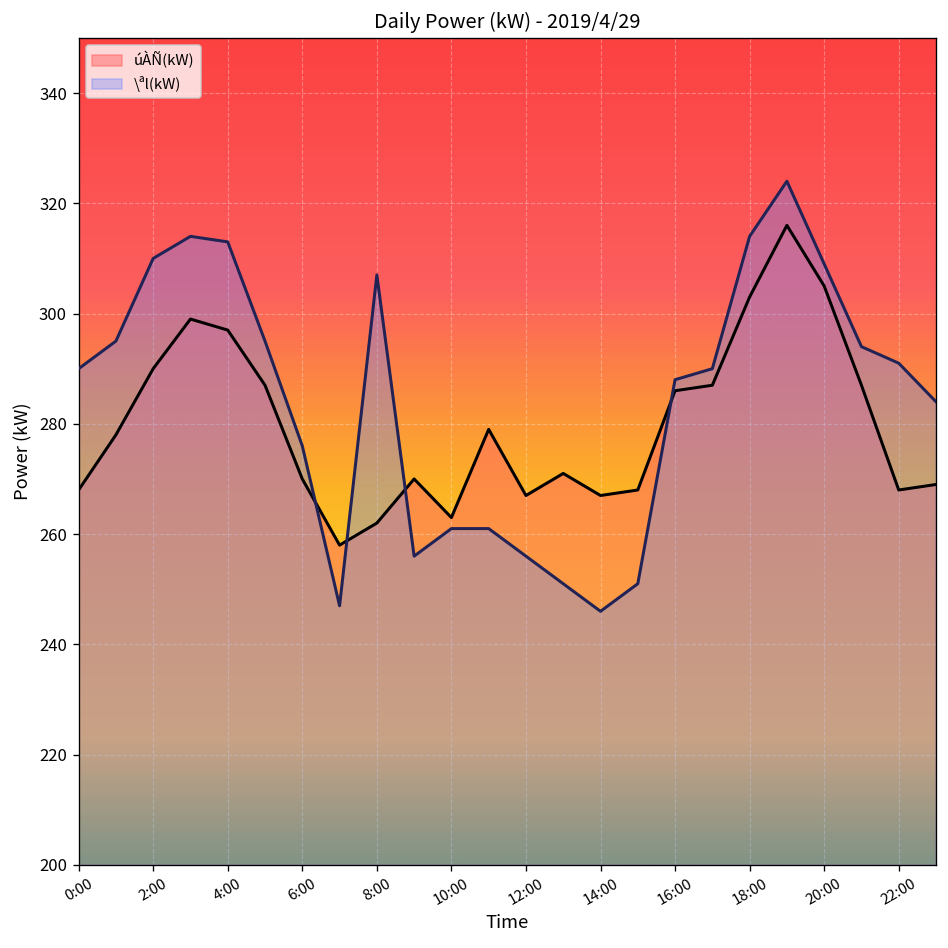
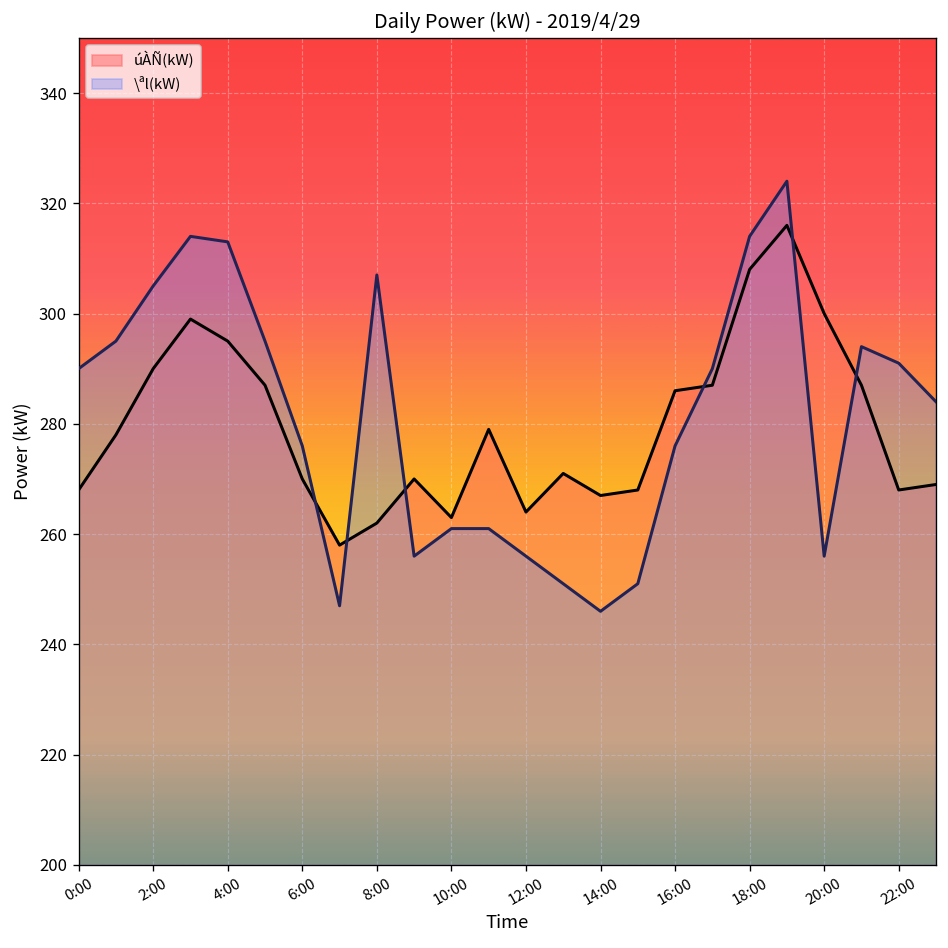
\ªl(kW), 2:00: 310 -> 305
úÀÑ(kW), 4:00: 297 -> 295
úÀÑ(kW), 12:00: 267 -> 264
\ªl(kW), 16:00: 288 -> 276
úÀÑ(kW), 18:00: 303 -> 308
úÀÑ(kW), 20:00: 305 -> 300
\ªl(kW), 20:00: 309 -> 256
